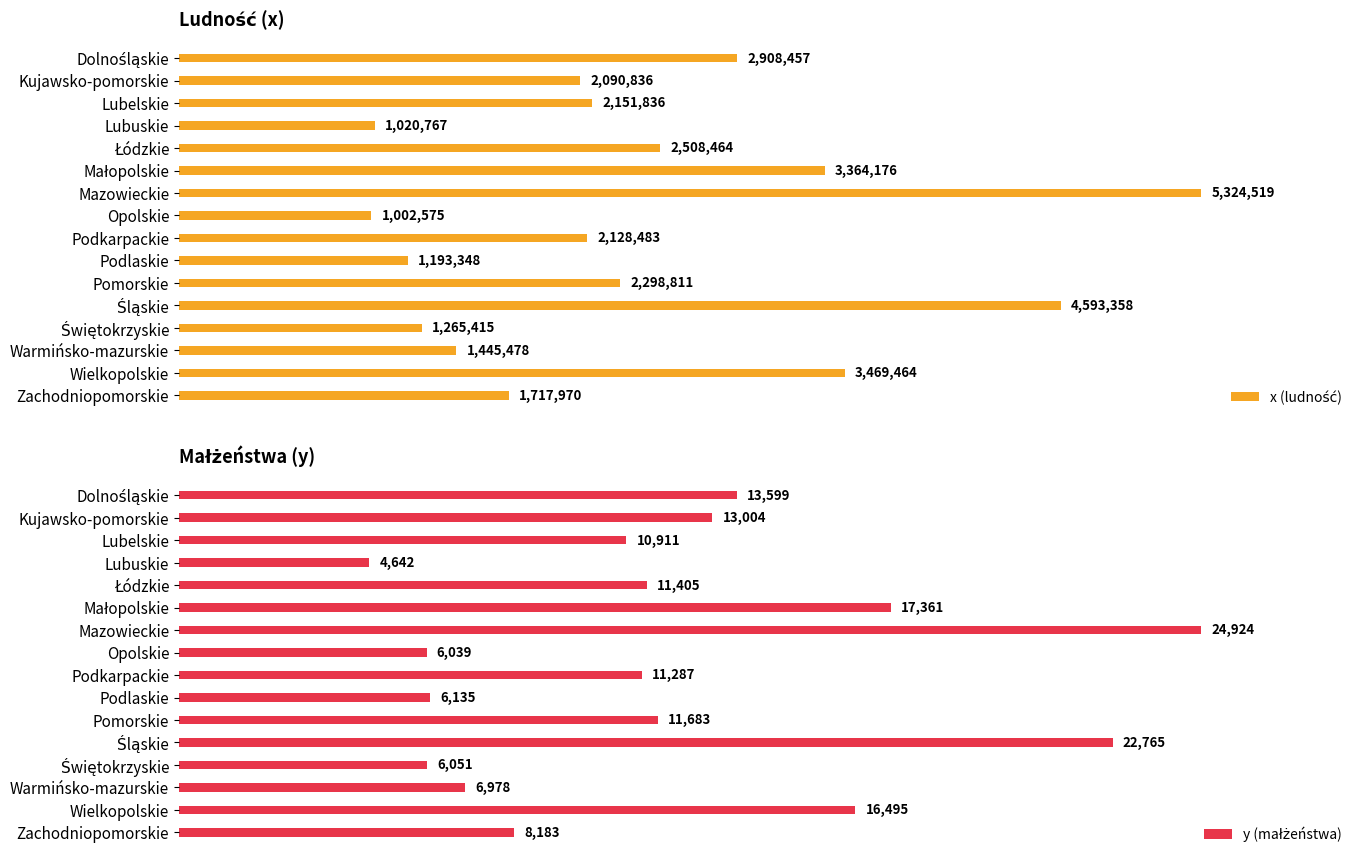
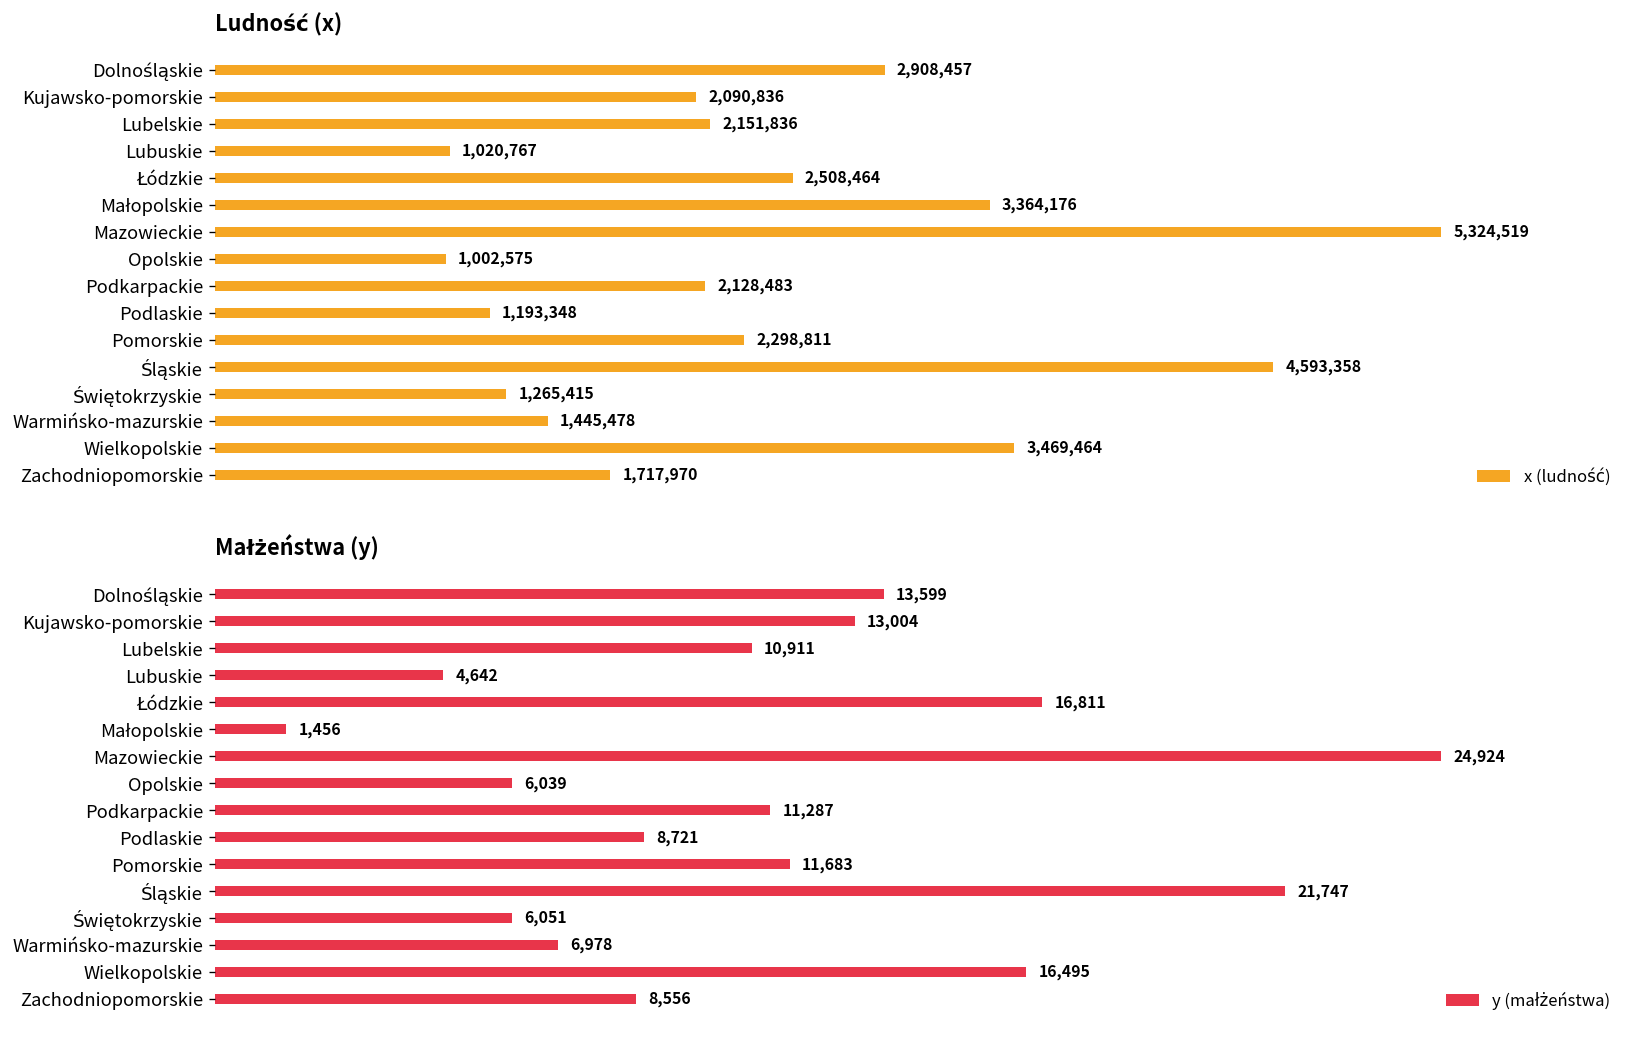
Małżeństwa (y), Łódzkie: 11,405 -> 16,811
Małżeństwa (y), Małopolskie: 17,361 -> 1,456
Małżeństwa (y), Podlaskie: 6,135 -> 8,721
Małżeństwa (y), Śląskie: 22,765 -> 21,747
Małżeństwa (y), Zachodniopomorskie: 8,183 -> 8,556
